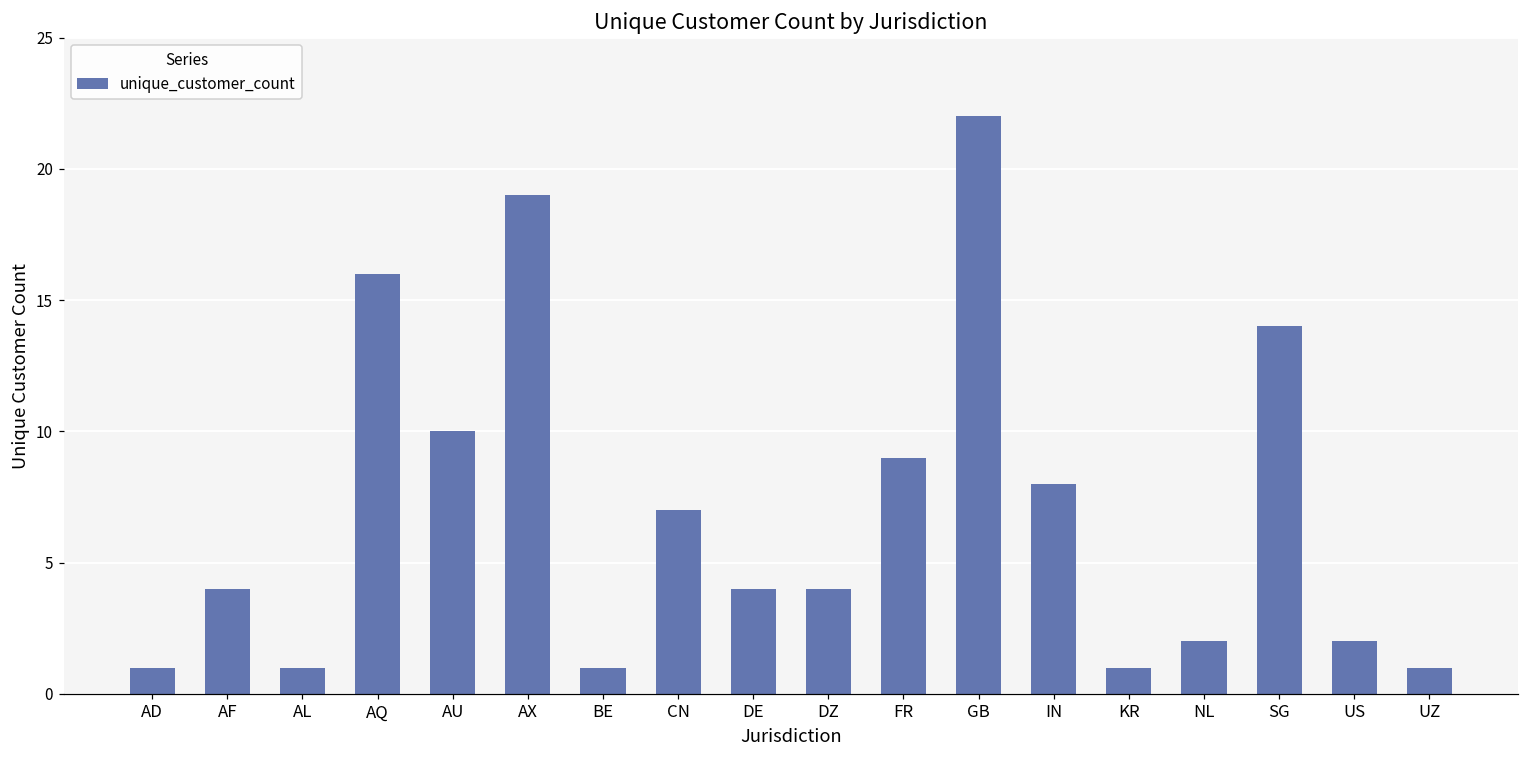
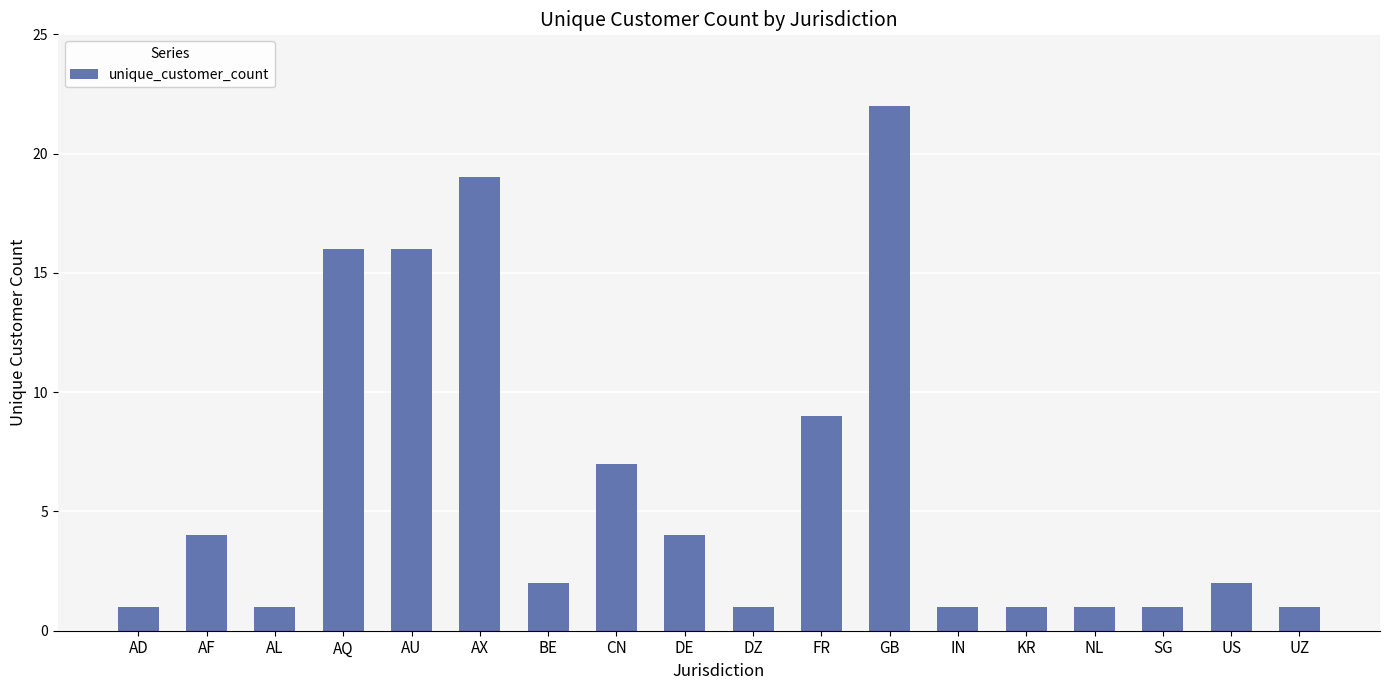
AU: 10 -> 16
BE: 1 -> 2
DZ: 4 -> 1
IN: 8 -> 1
NL: 2 -> 1
SG: 14 -> 1
